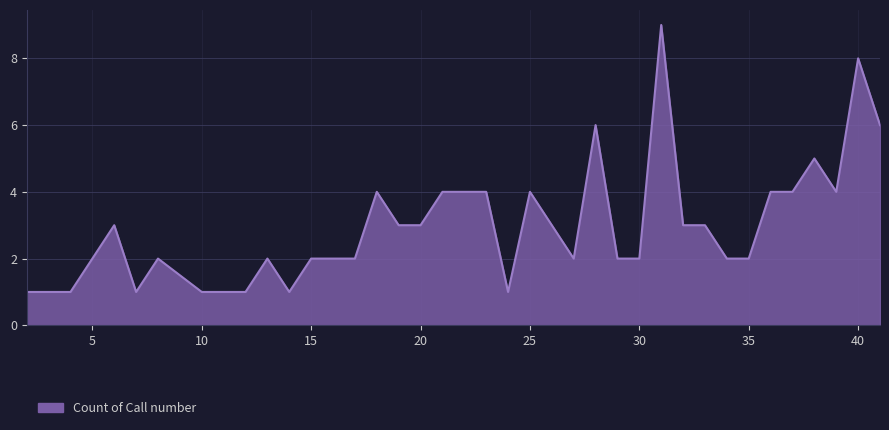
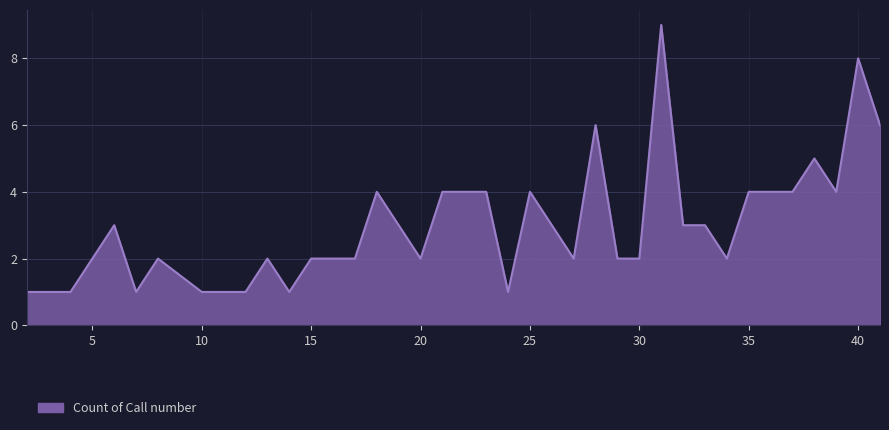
20: 3 -> 2
35: 2 -> 4
